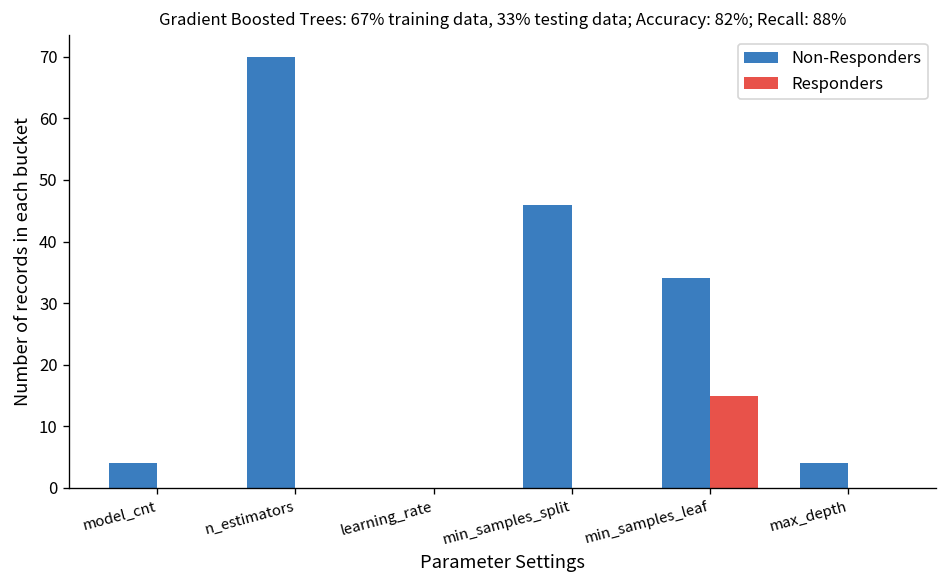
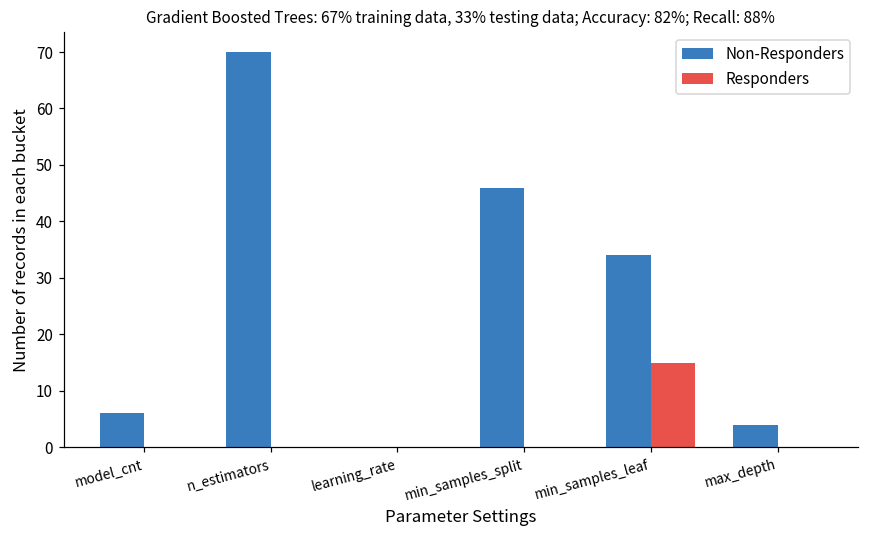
Non-Responders, model_cnt: 4 -> 6
